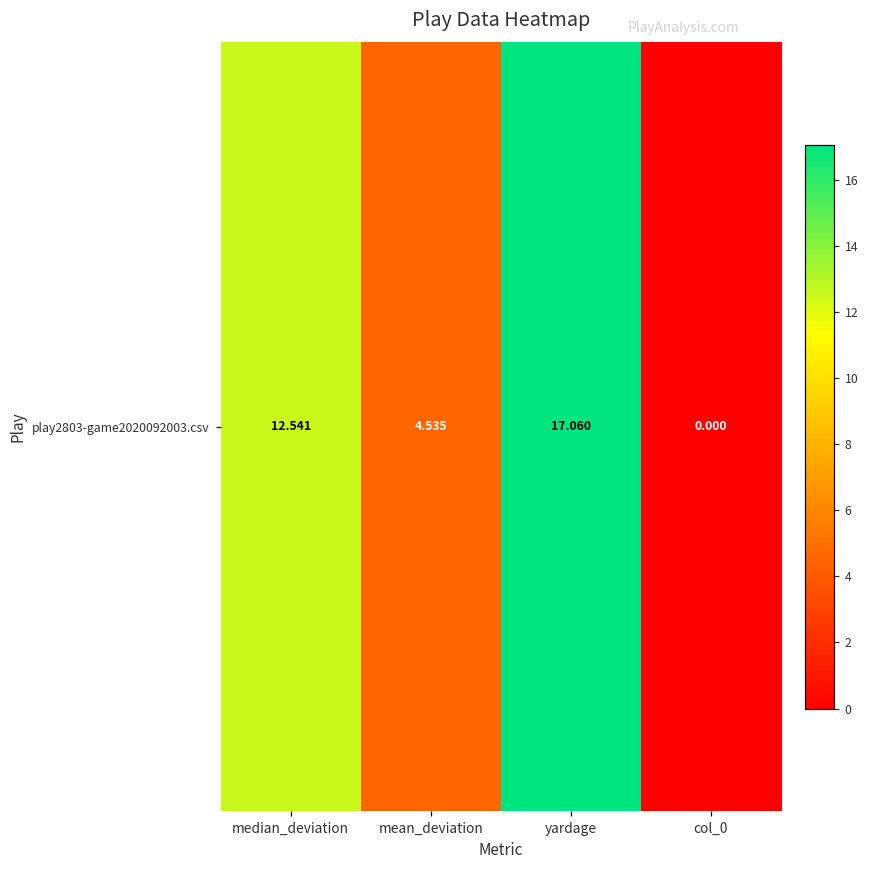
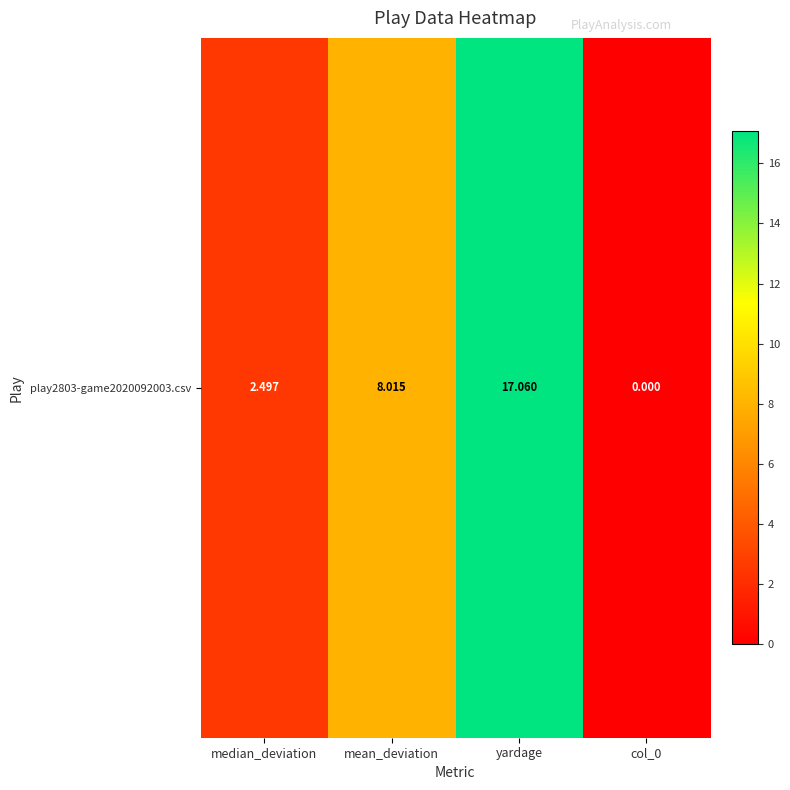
play2803-game2020092003.csv, median_deviation: 12.541 -> 2.497
play2803-game2020092003.csv, mean_deviation: 4.535 -> 8.015
